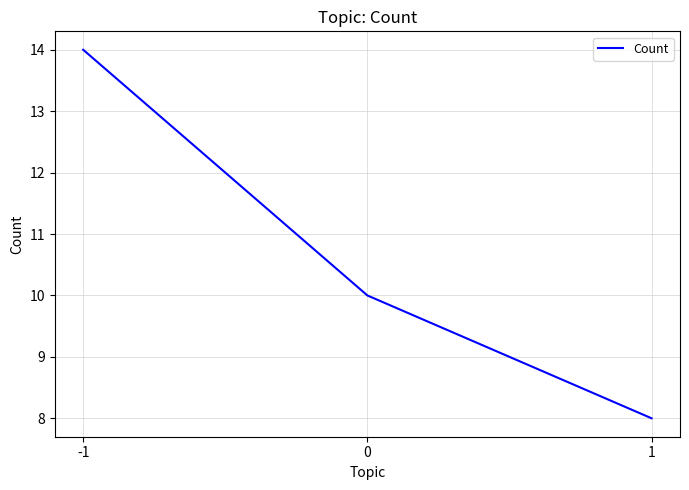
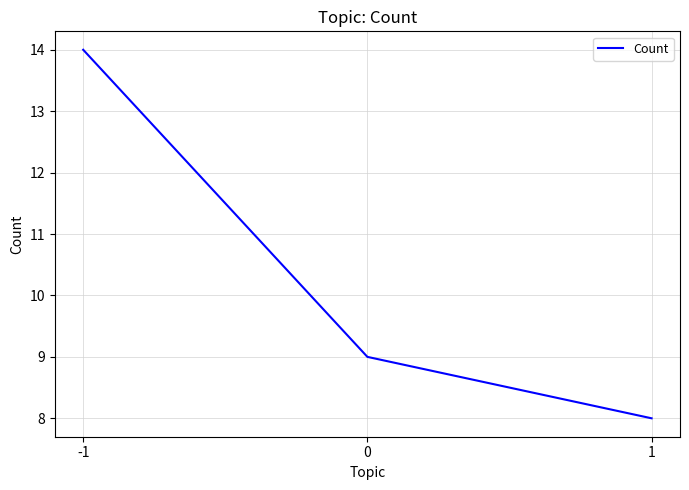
0: 10 -> 9
